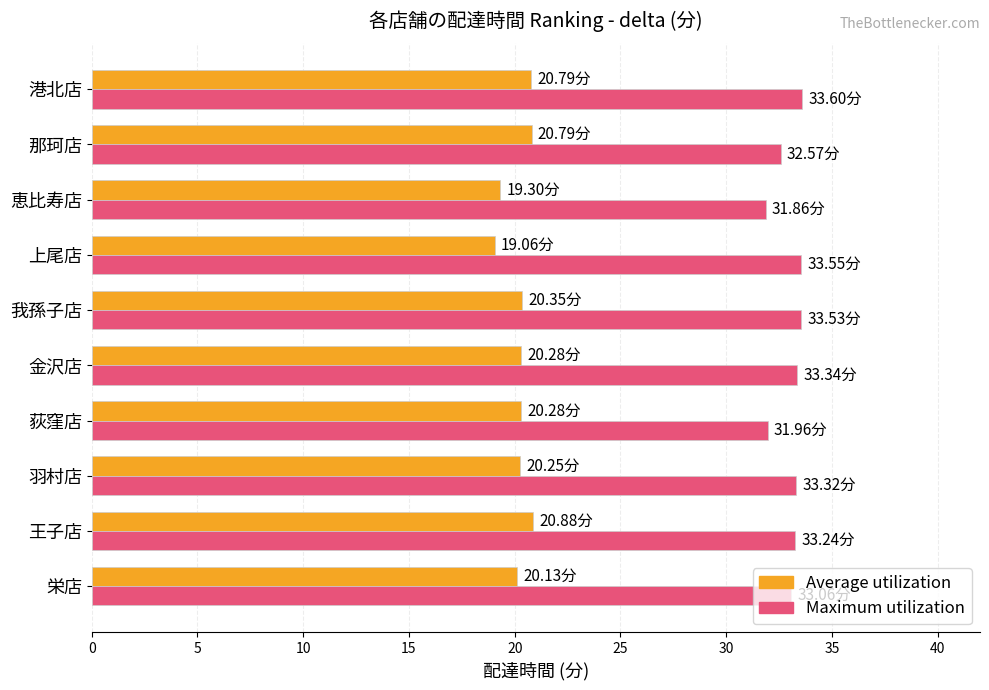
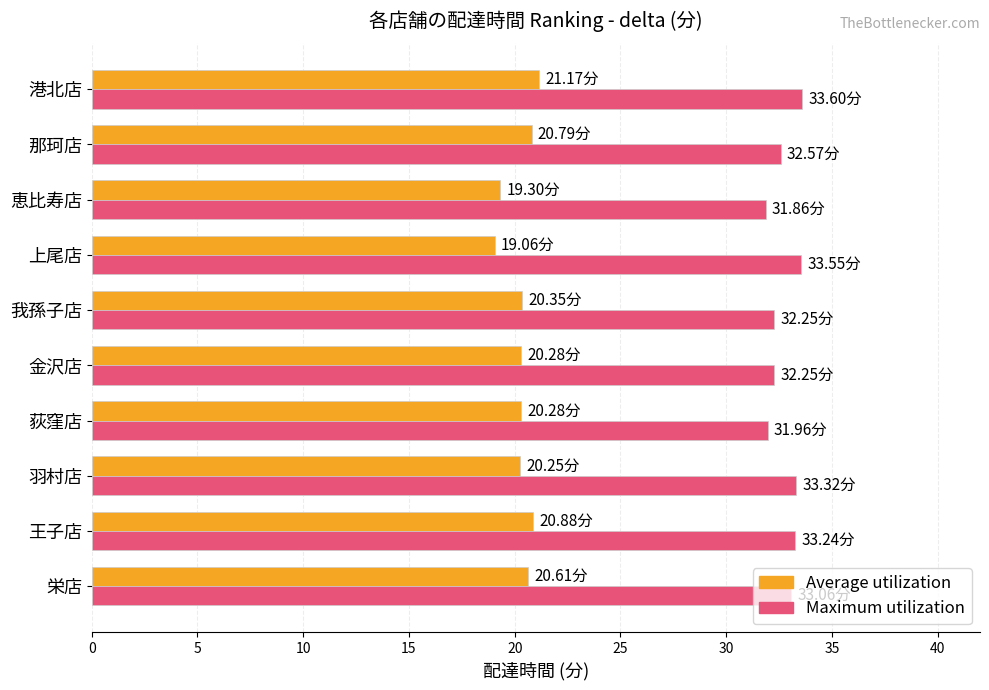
Average utilization, 港北店: 20.79分 -> 21.17分
Maximum utilization, 我孫子店: 33.53分 -> 32.25分
Maximum utilization, 金沢店: 33.34分 -> 32.25分
Average utilization, 栄店: 20.13分 -> 20.61分
